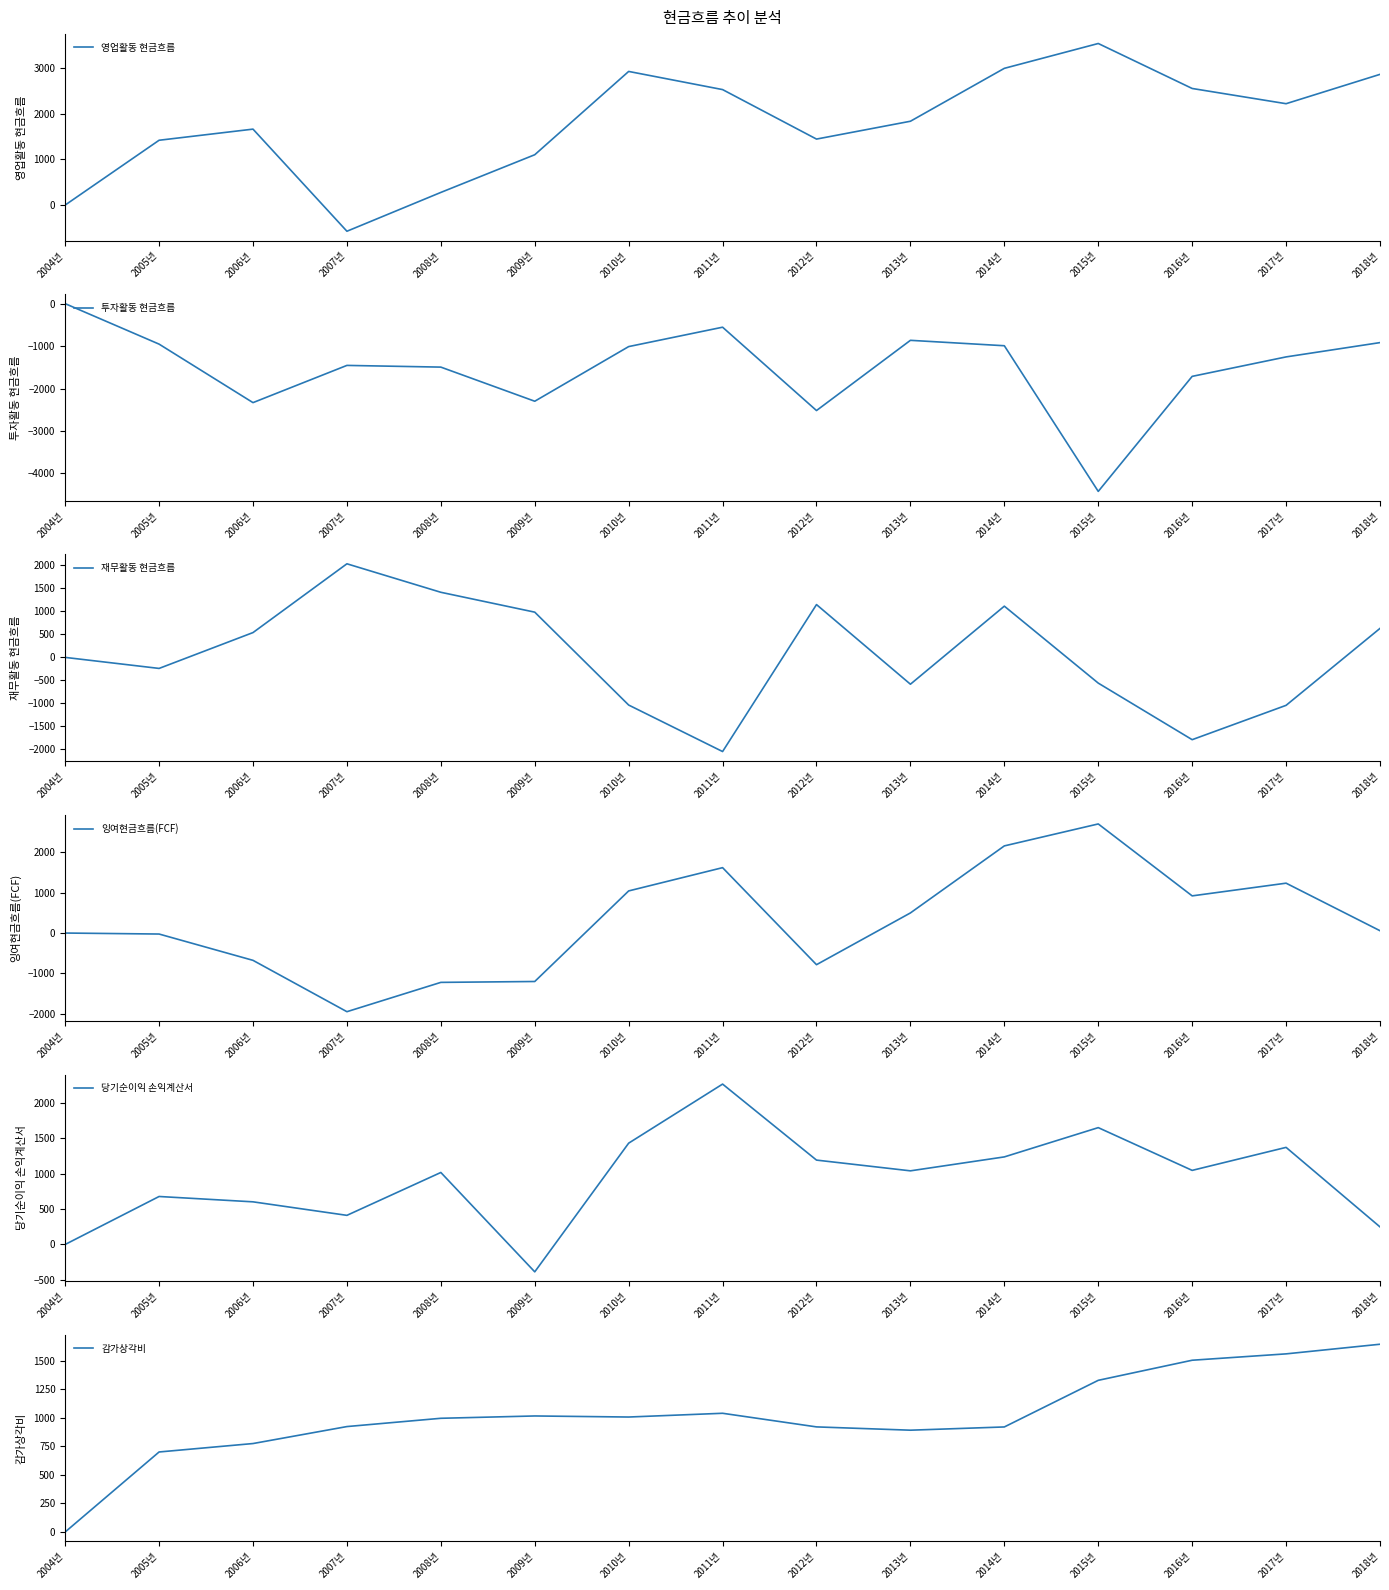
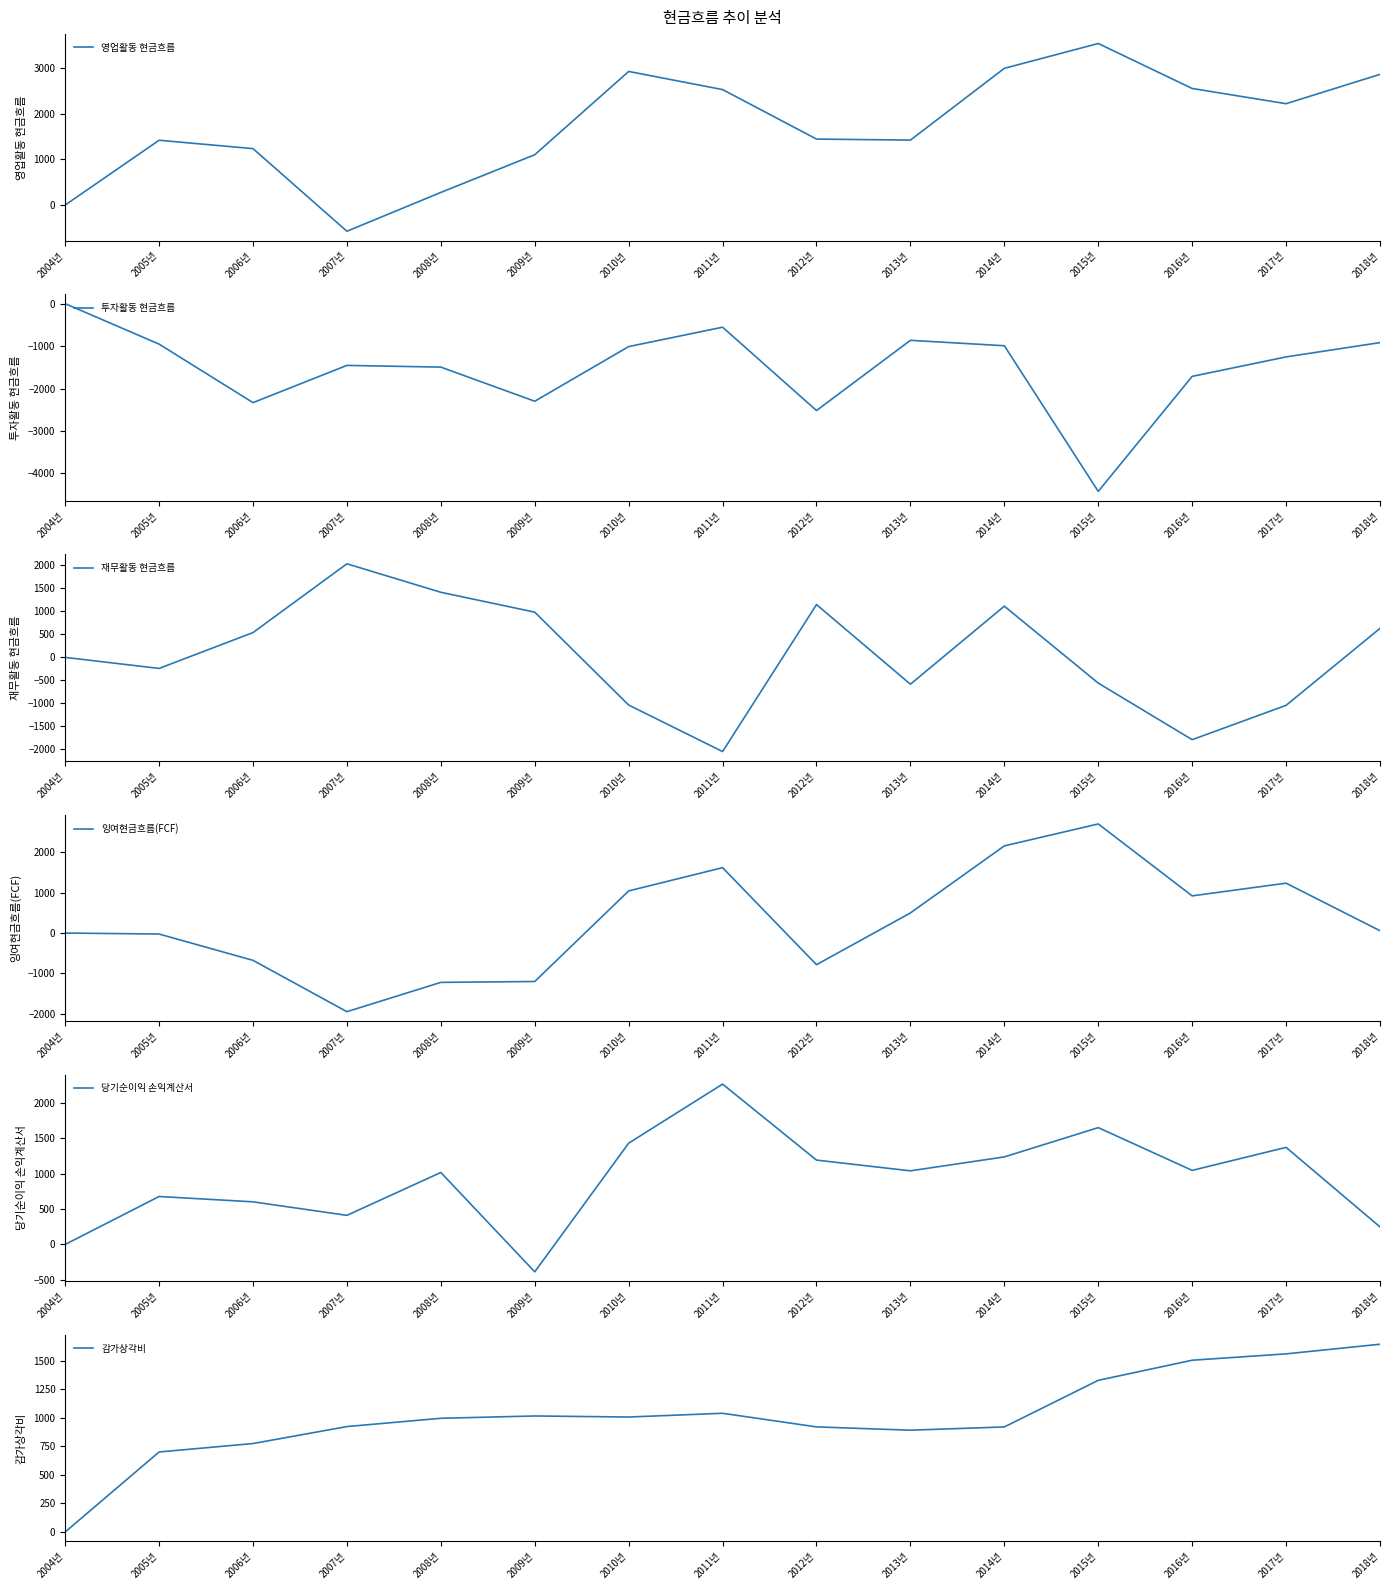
현금흐름 추이 분석, 2006년: 1700 -> 1200
현금흐름 추이 분석, 2013년: 1800 -> 1400
